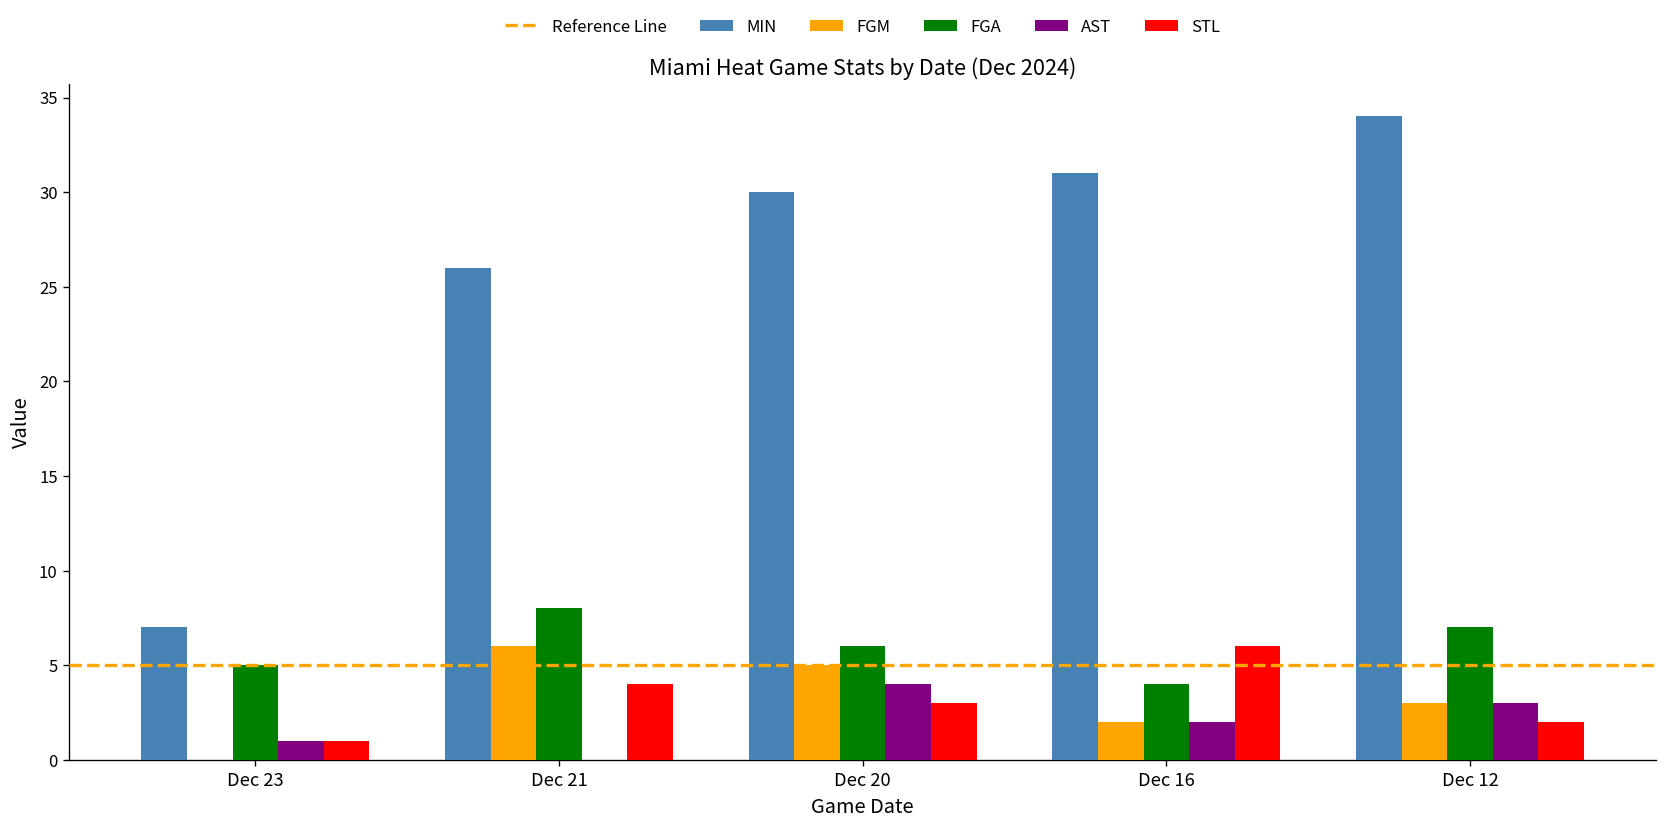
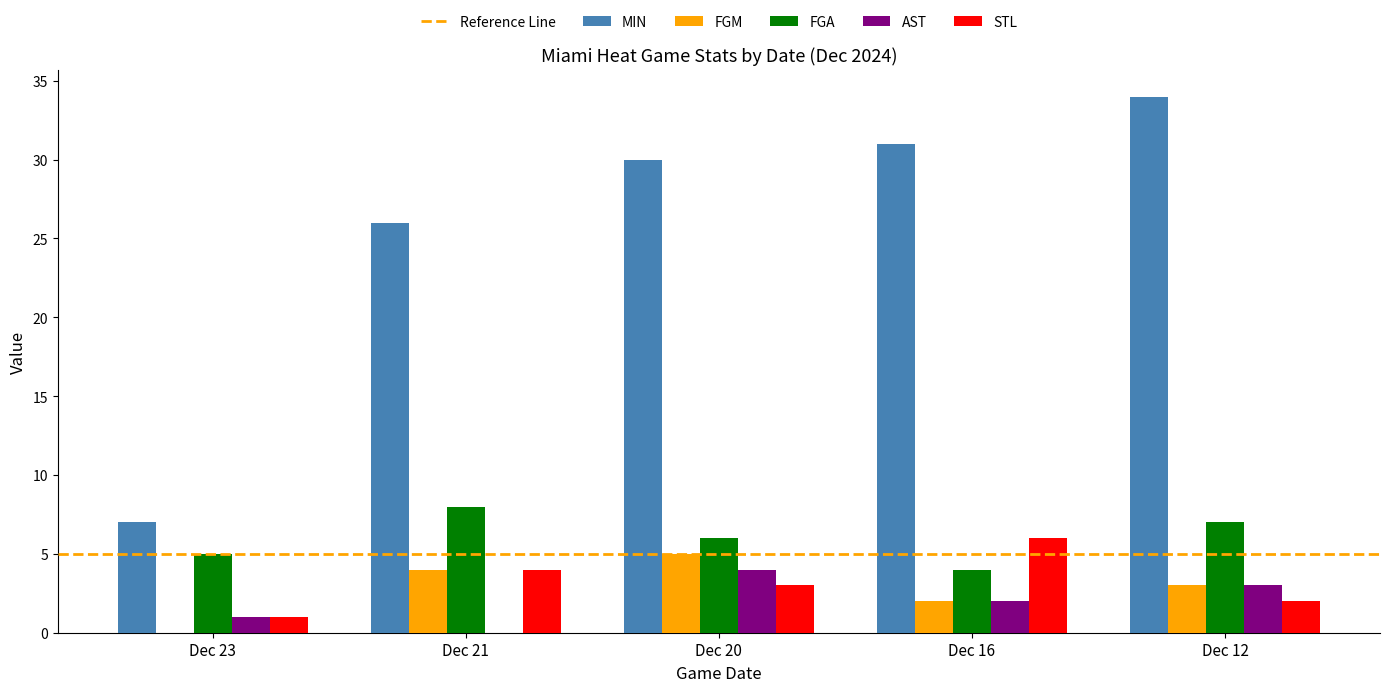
FGM, Dec 21: 6 -> 4
